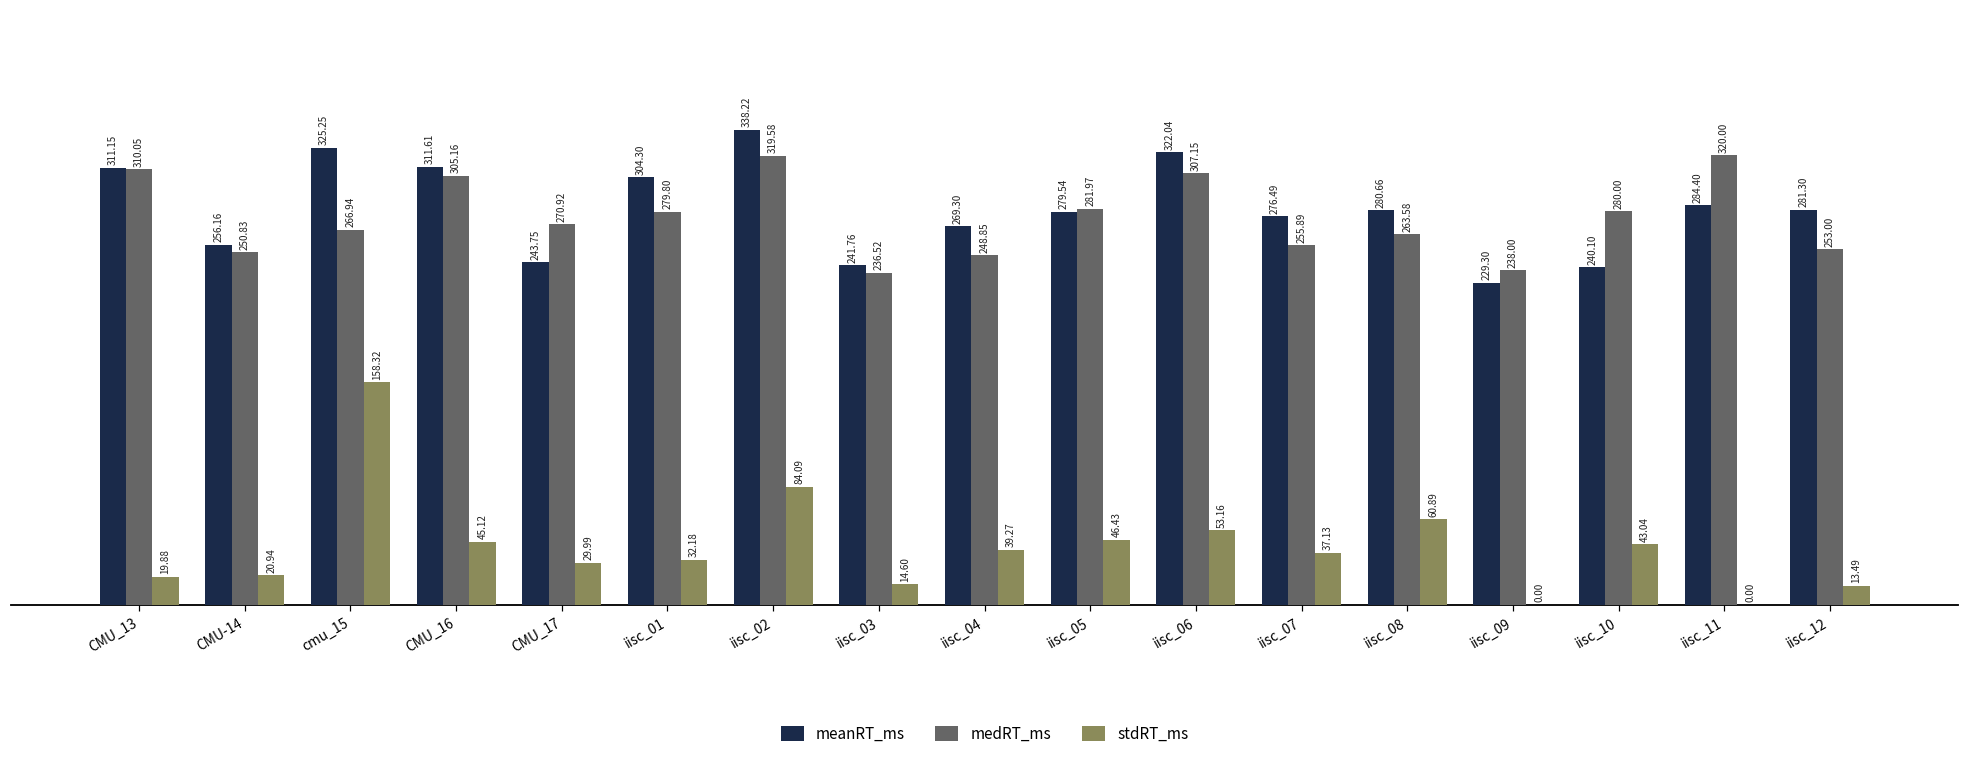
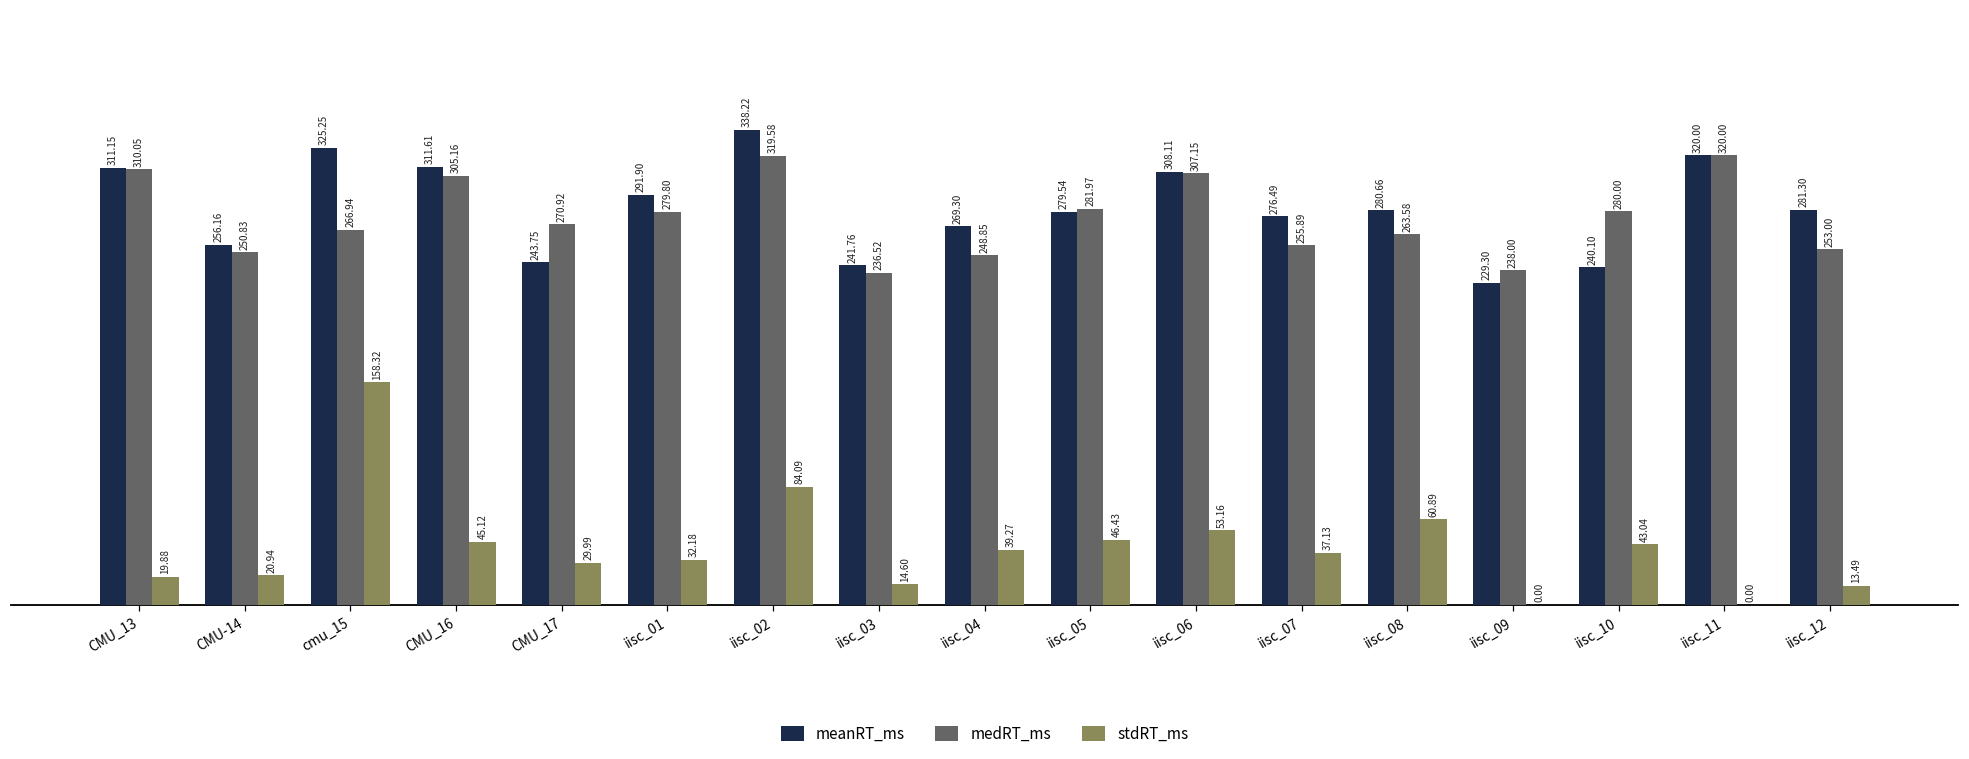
meanRT_ms, iisc_01: 304.30 -> 291.90
meanRT_ms, iisc_06: 322.04 -> 308.11
meanRT_ms, iisc_11: 284.40 -> 320.00
